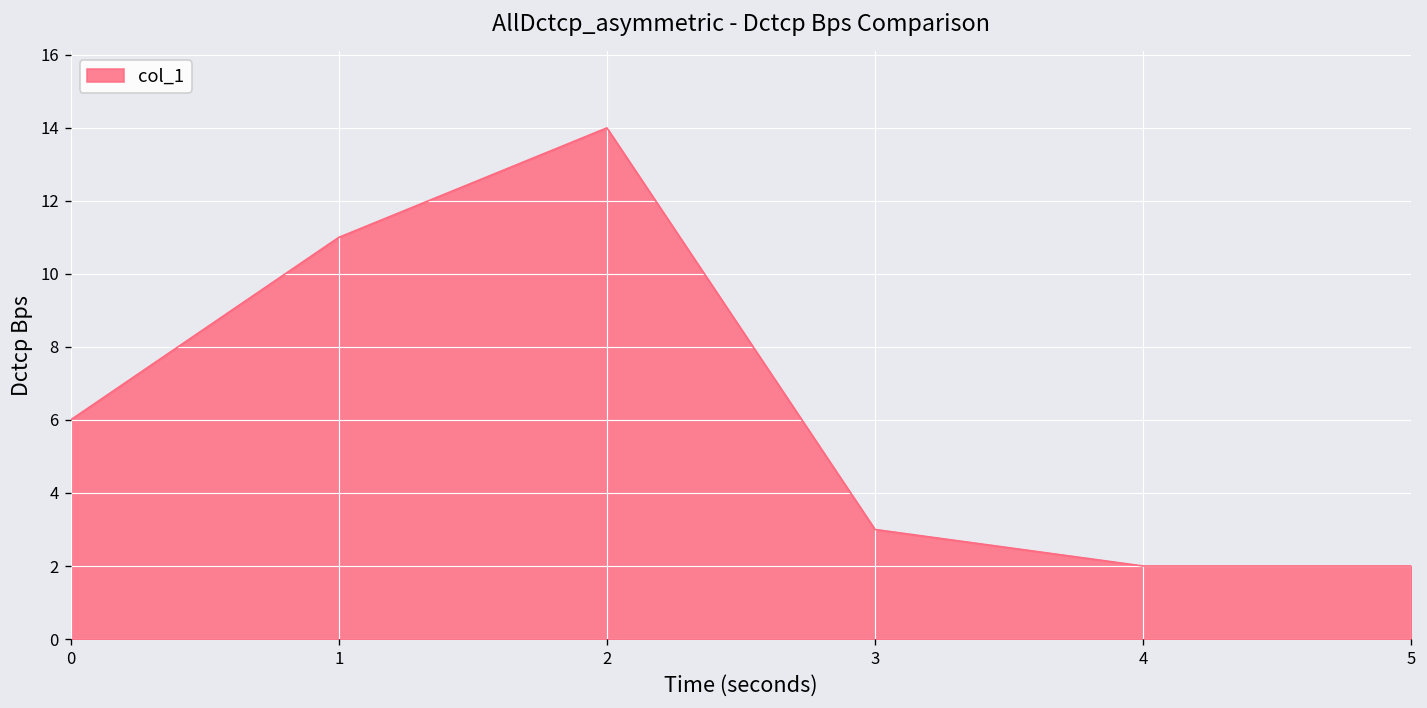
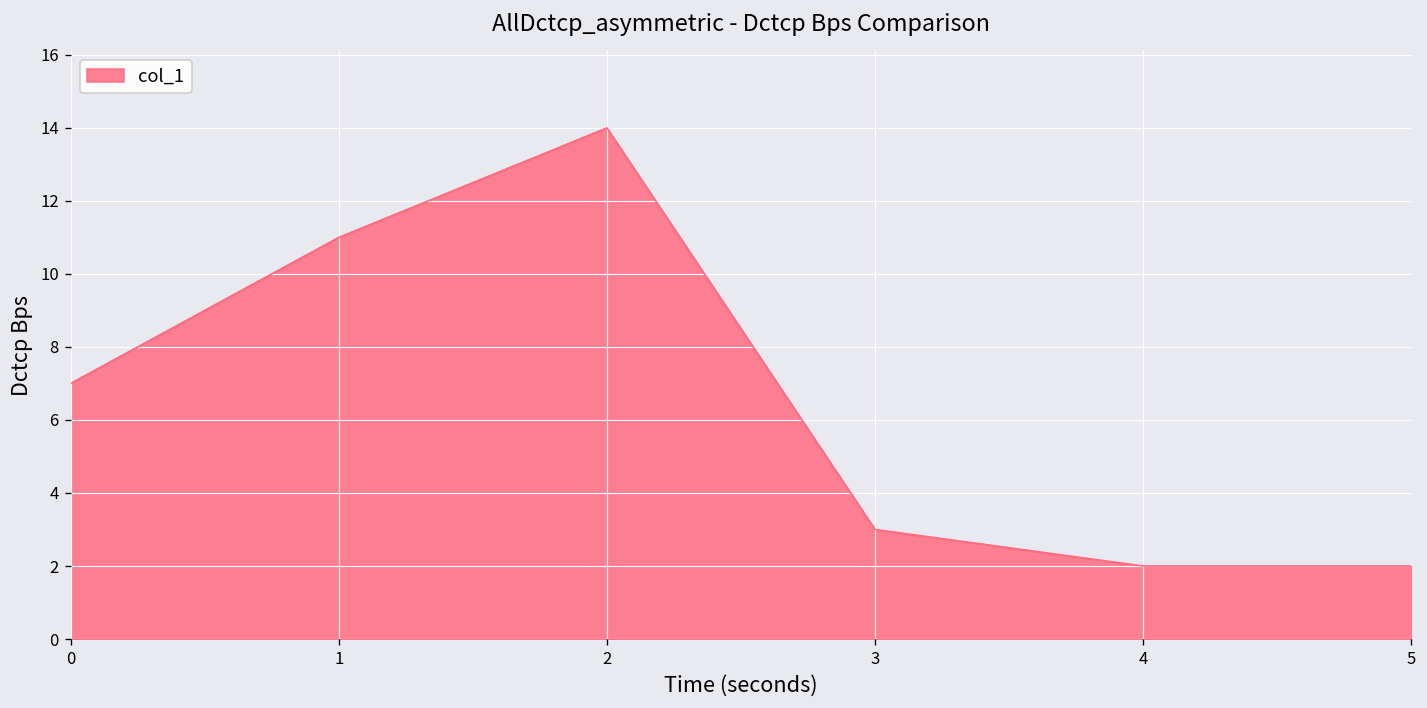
0: 6 -> 7
